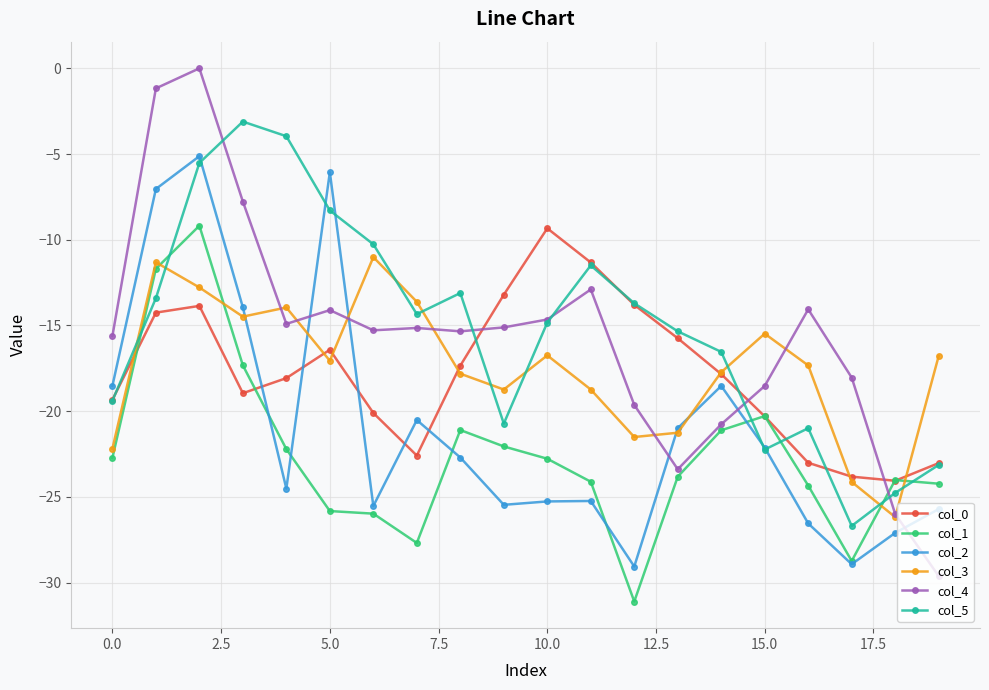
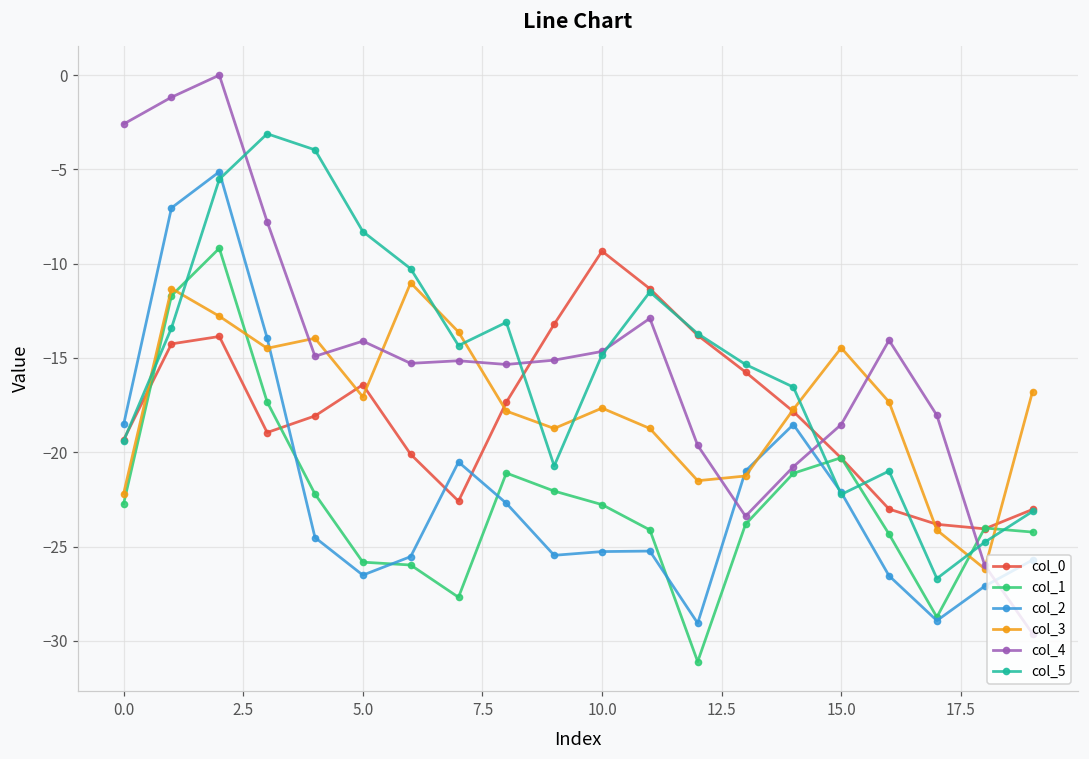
col_4, 0.0: -15.6 -> -2.6
col_2, 5.0: -6.1 -> -26.5
col_3, 10.0: -16.7 -> -17.7
col_3, 15.0: -15.5 -> -14.5
